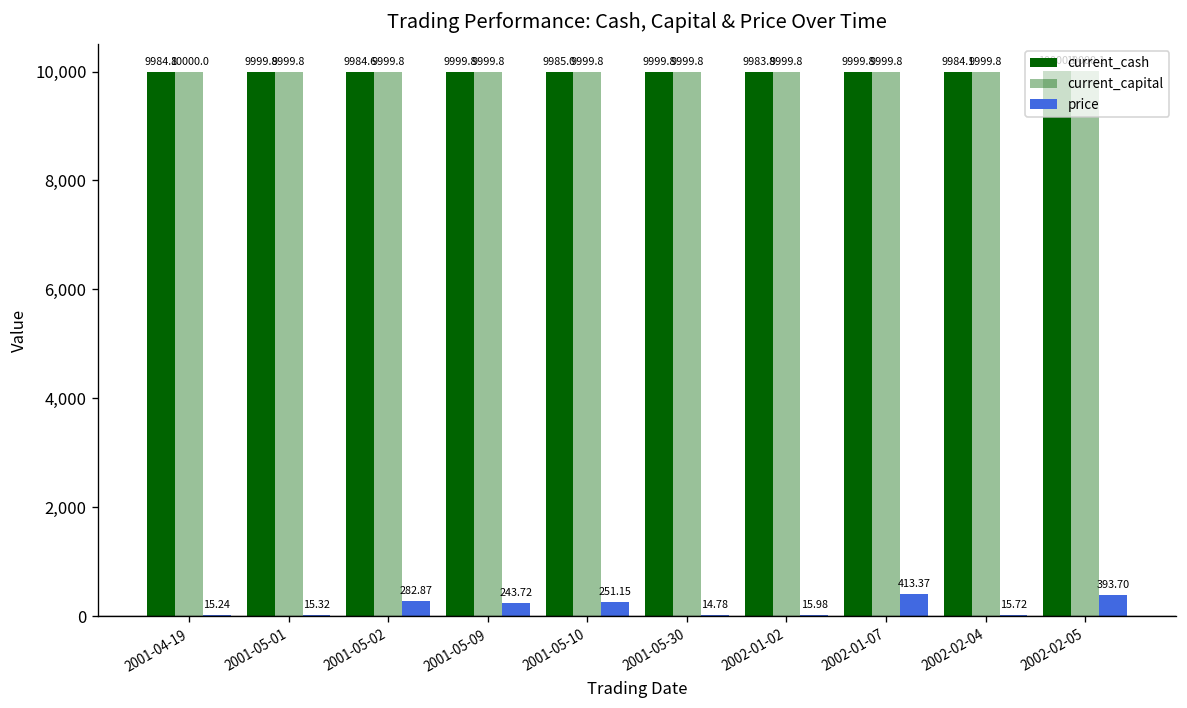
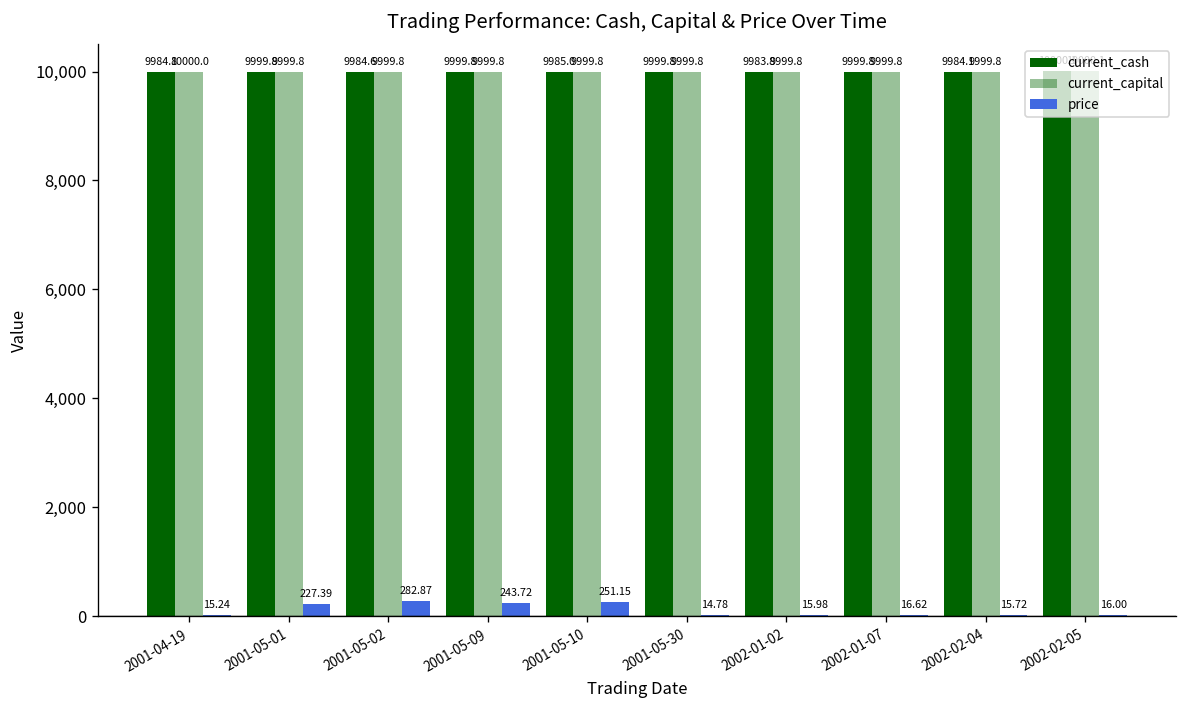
price, 2001-05-01: 15.32 -> 227.39
price, 2002-01-07: 413.37 -> 16.62
price, 2002-02-05: 393.70 -> 16.00
